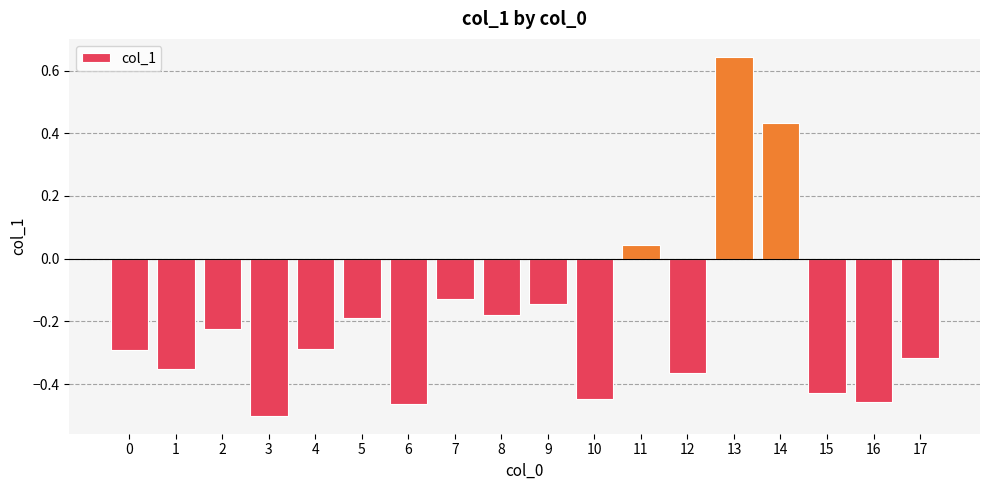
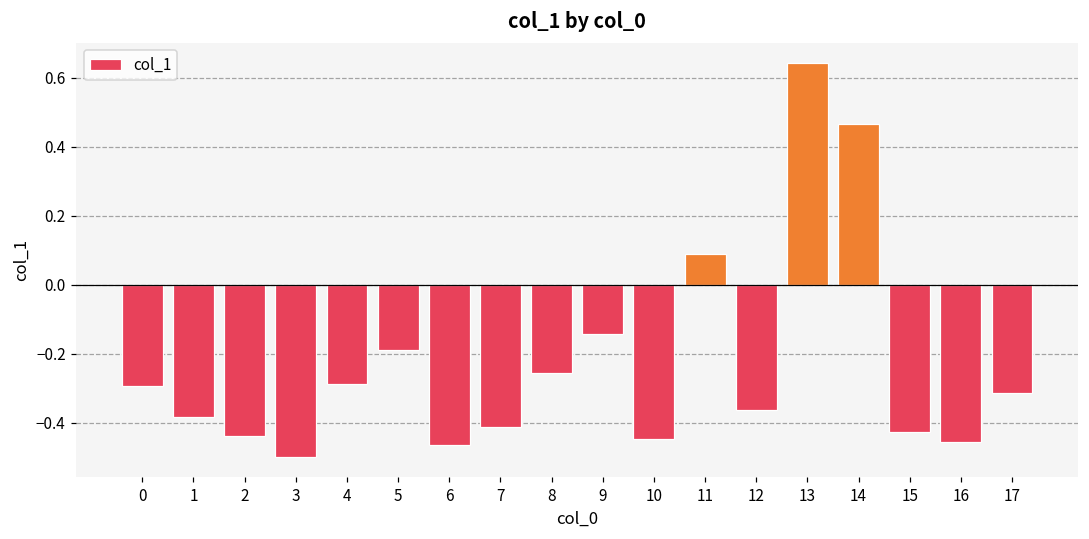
1: -0.35 -> -0.38
2: -0.22 -> -0.44
7: -0.13 -> -0.41
8: -0.18 -> -0.26
11: 0.04 -> 0.09
14: 0.43 -> 0.47
